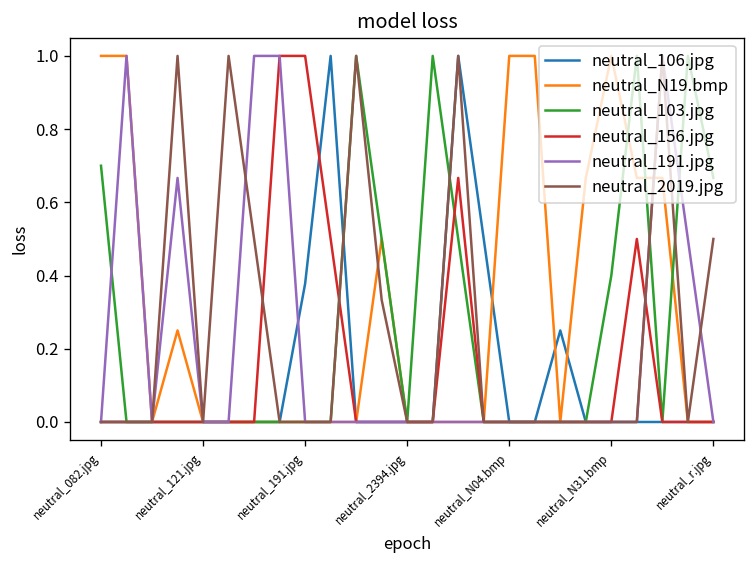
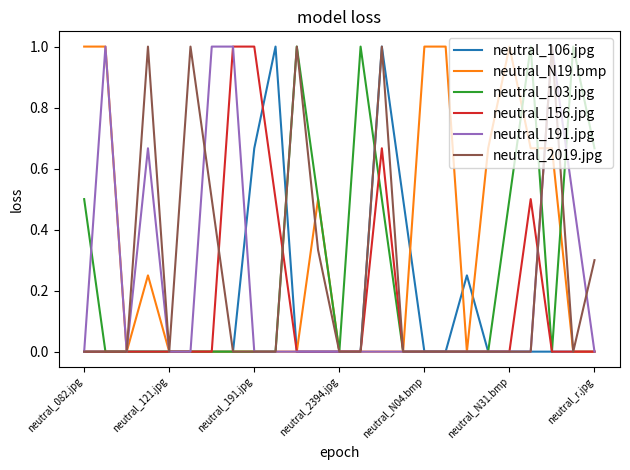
neutral_103.jpg, neutral_082.jpg: 0.7 -> 0.5
neutral_106.jpg, neutral_191.jpg: 0.38 -> 0.67
neutral_103.jpg, neutral_N31.bmp: 0.4 -> 0.5
neutral_2019.jpg, neutral_r.jpg: 0.5 -> 0.3
